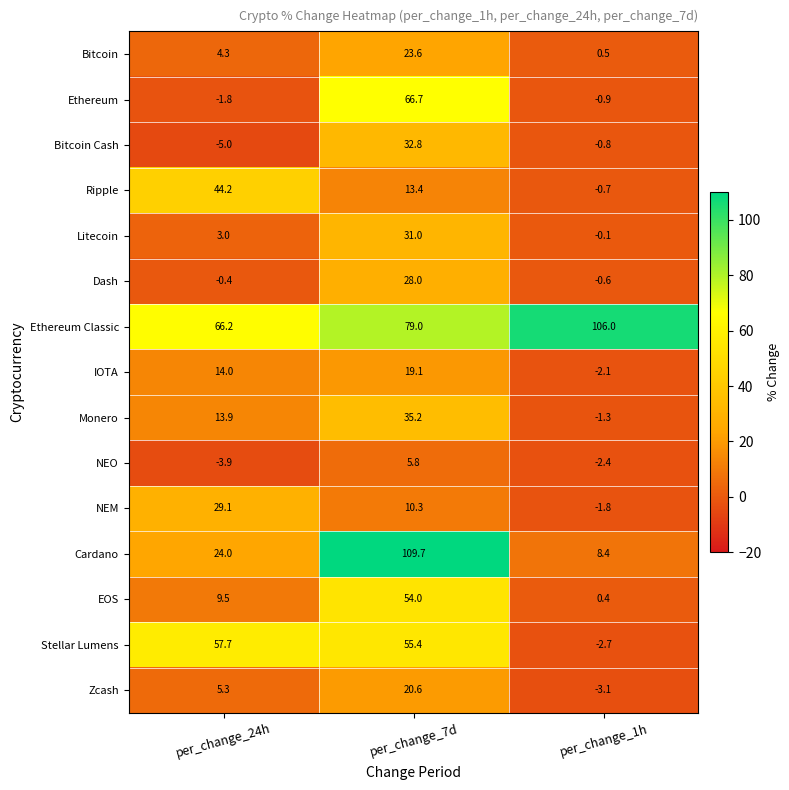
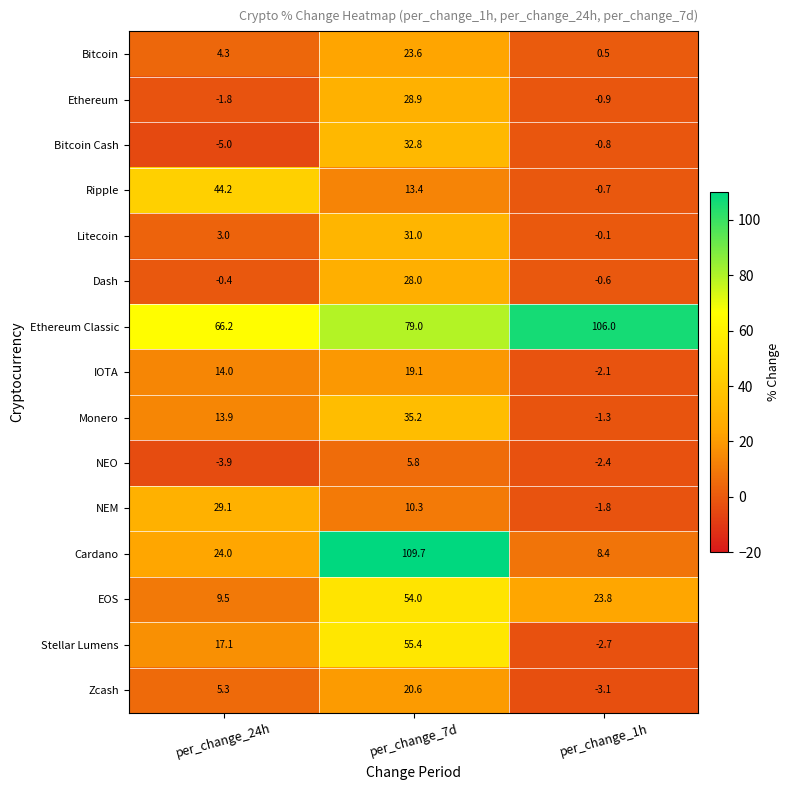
Ethereum, per_change_7d: 66.7 -> 28.9
EOS, per_change_1h: 0.4 -> 23.8
Stellar Lumens, per_change_24h: 57.7 -> 17.1
